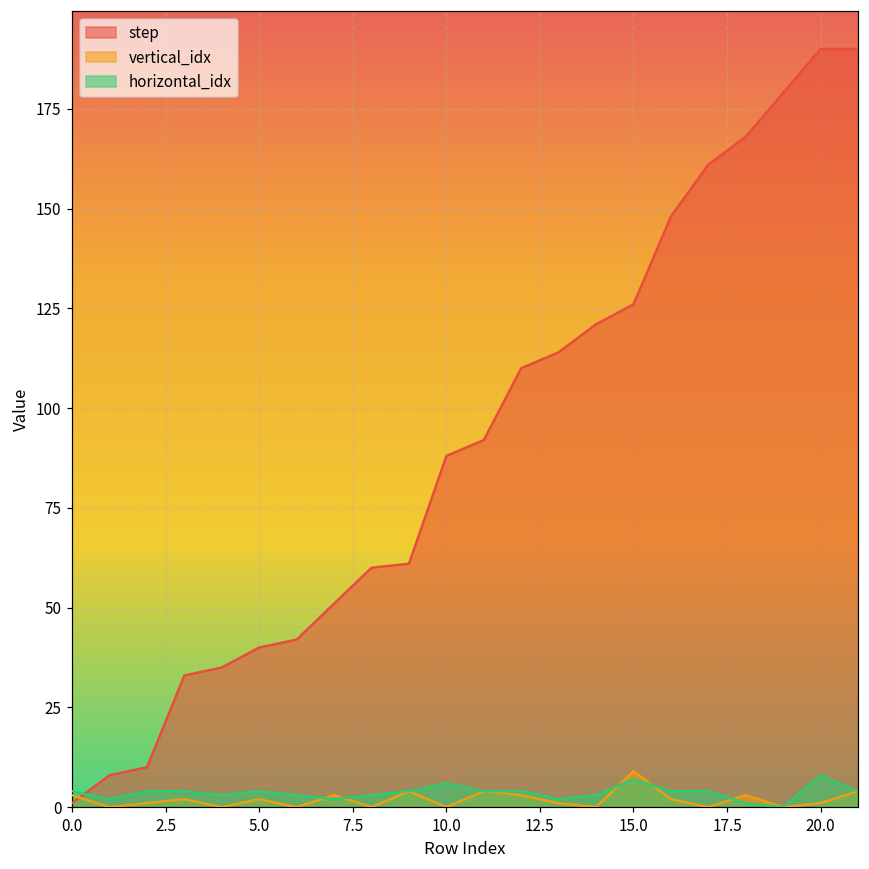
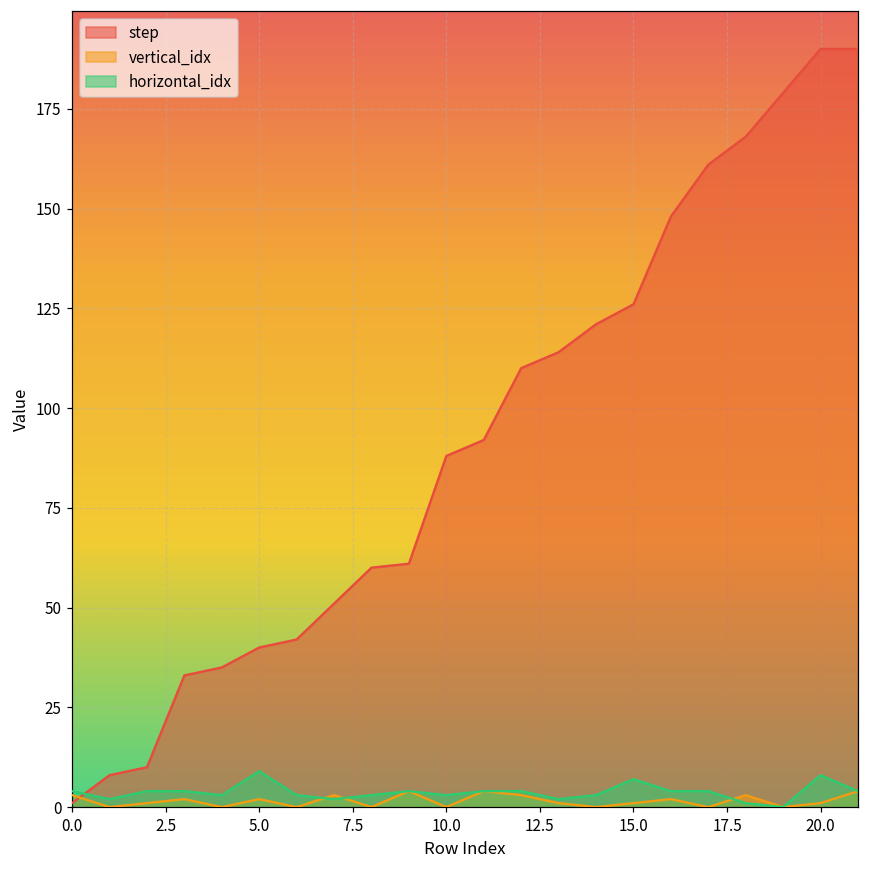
horizontal_idx, 5.0: 4 -> 9
horizontal_idx, 10.0: 6 -> 3
vertical_idx, 15.0: 9 -> 1
